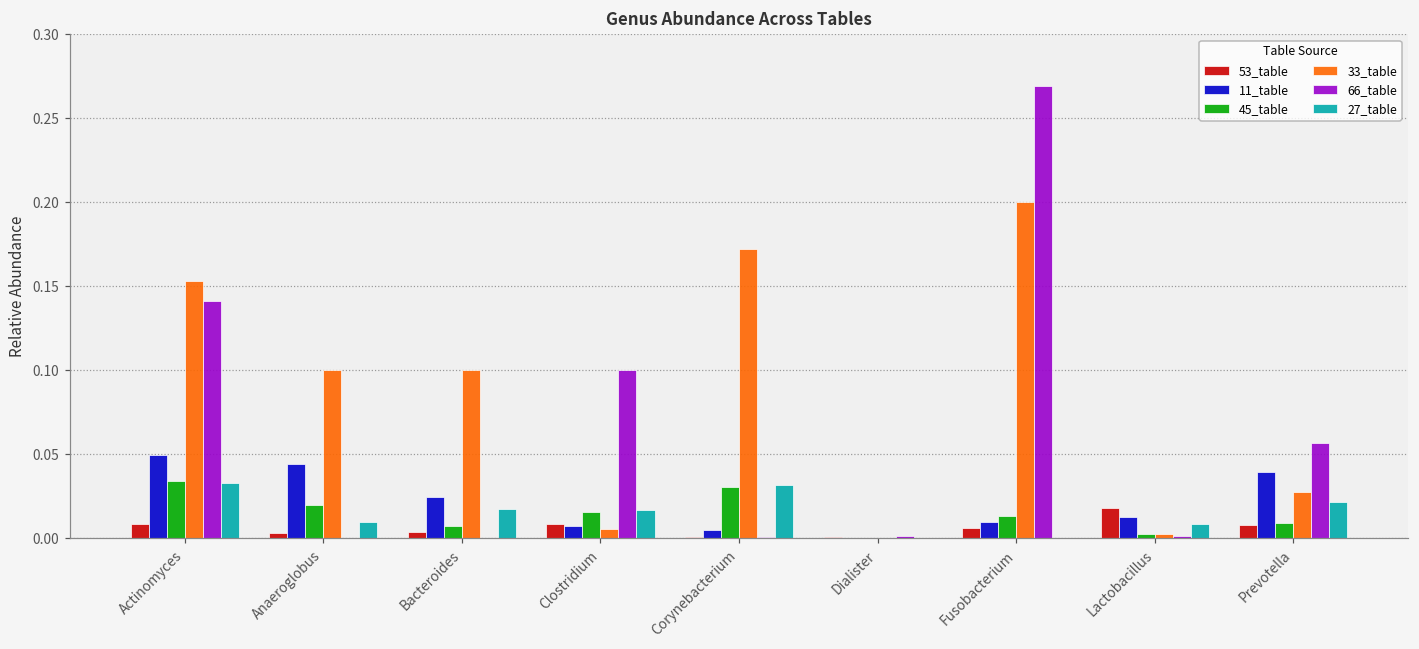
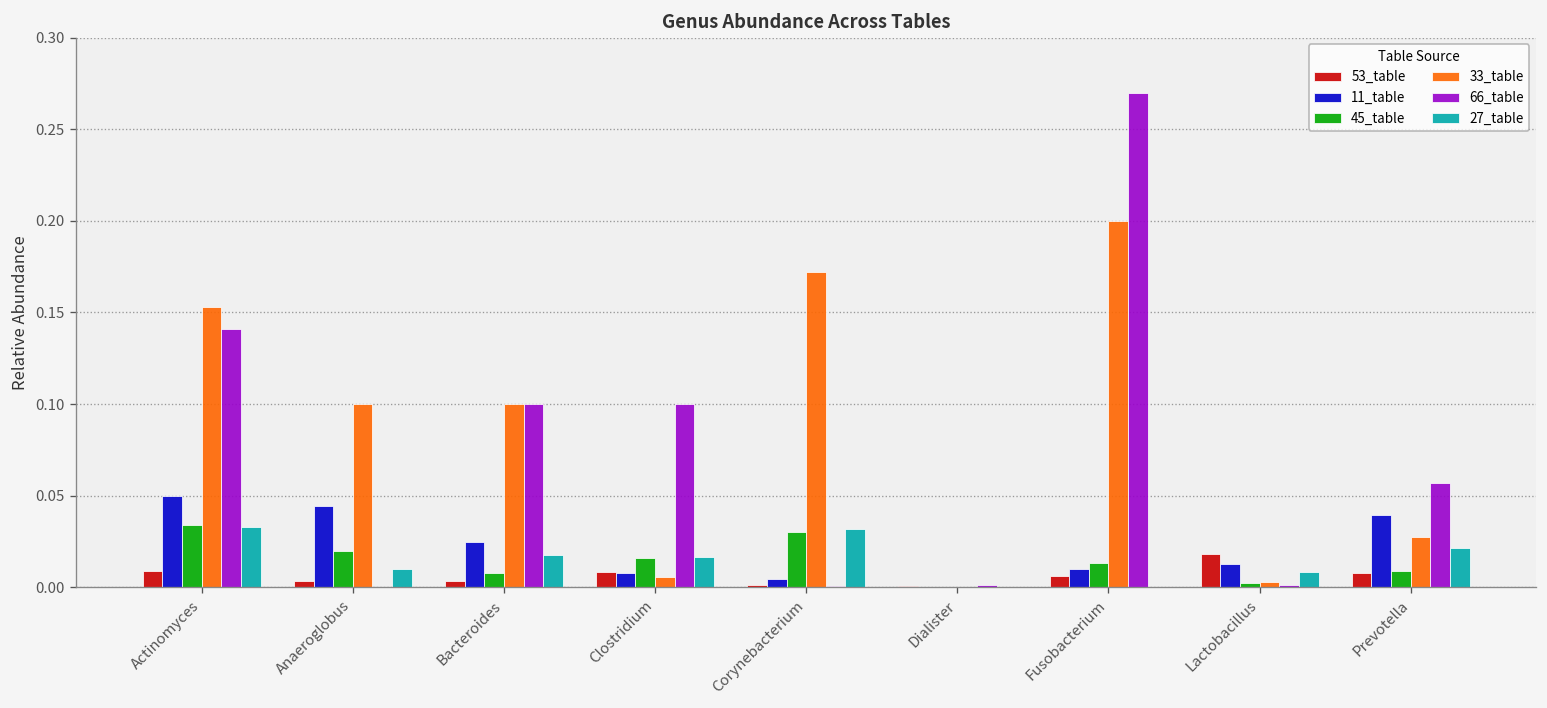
66_table, Bacteroides: 0.0 -> 0.1
